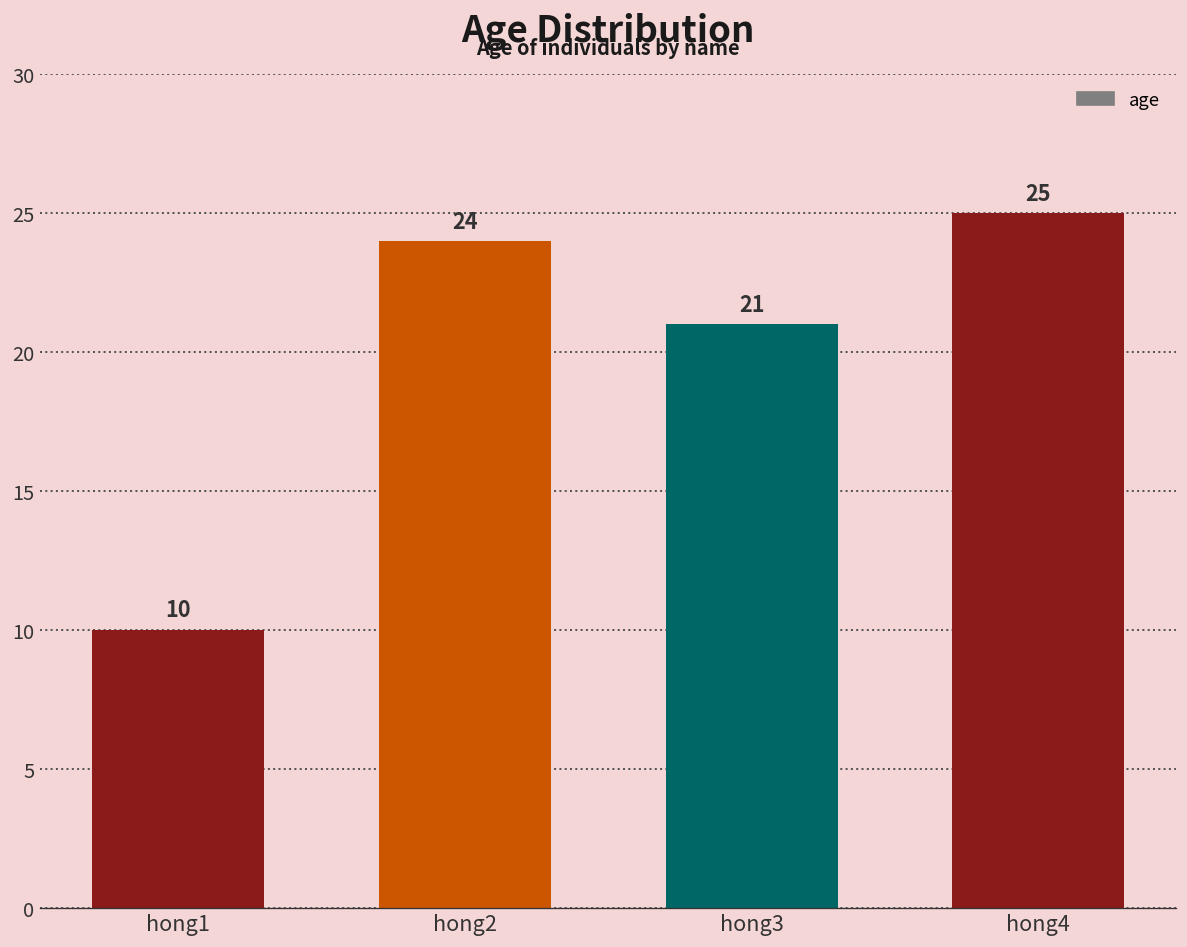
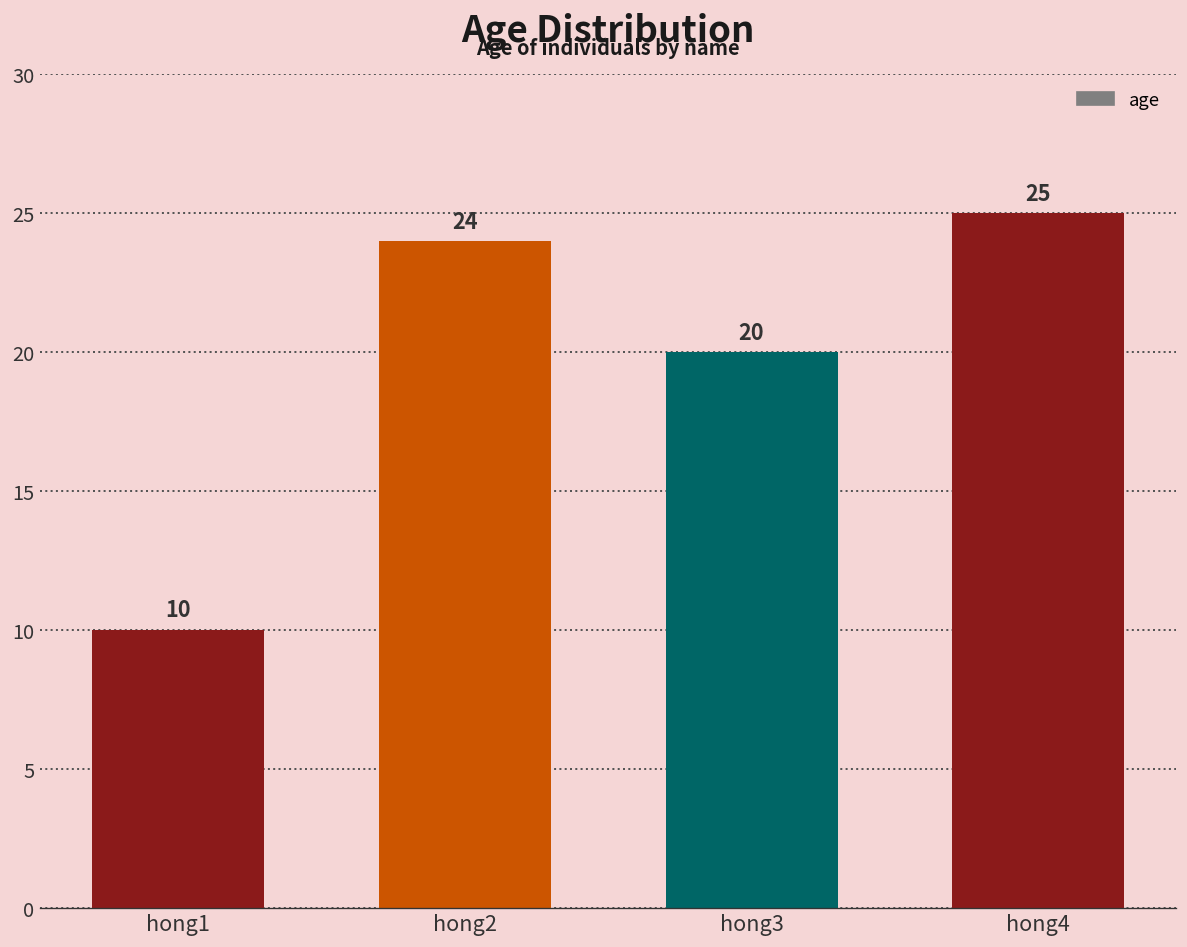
hong3: 21 -> 20
